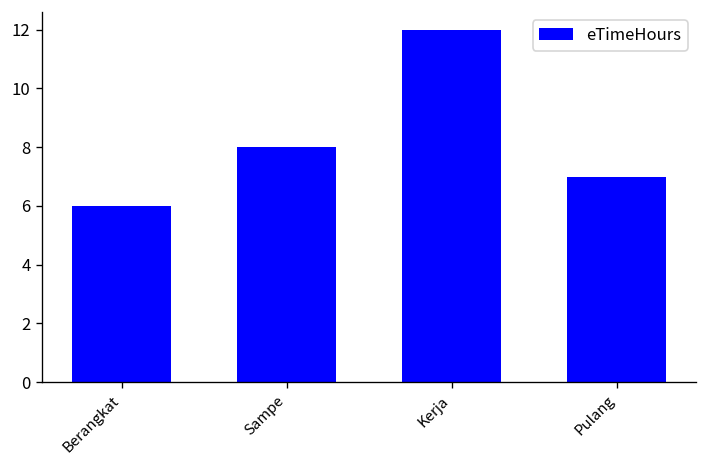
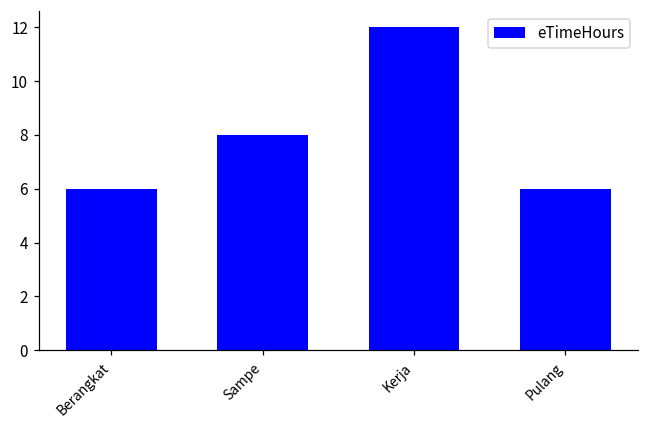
Pulang: 7 -> 6
